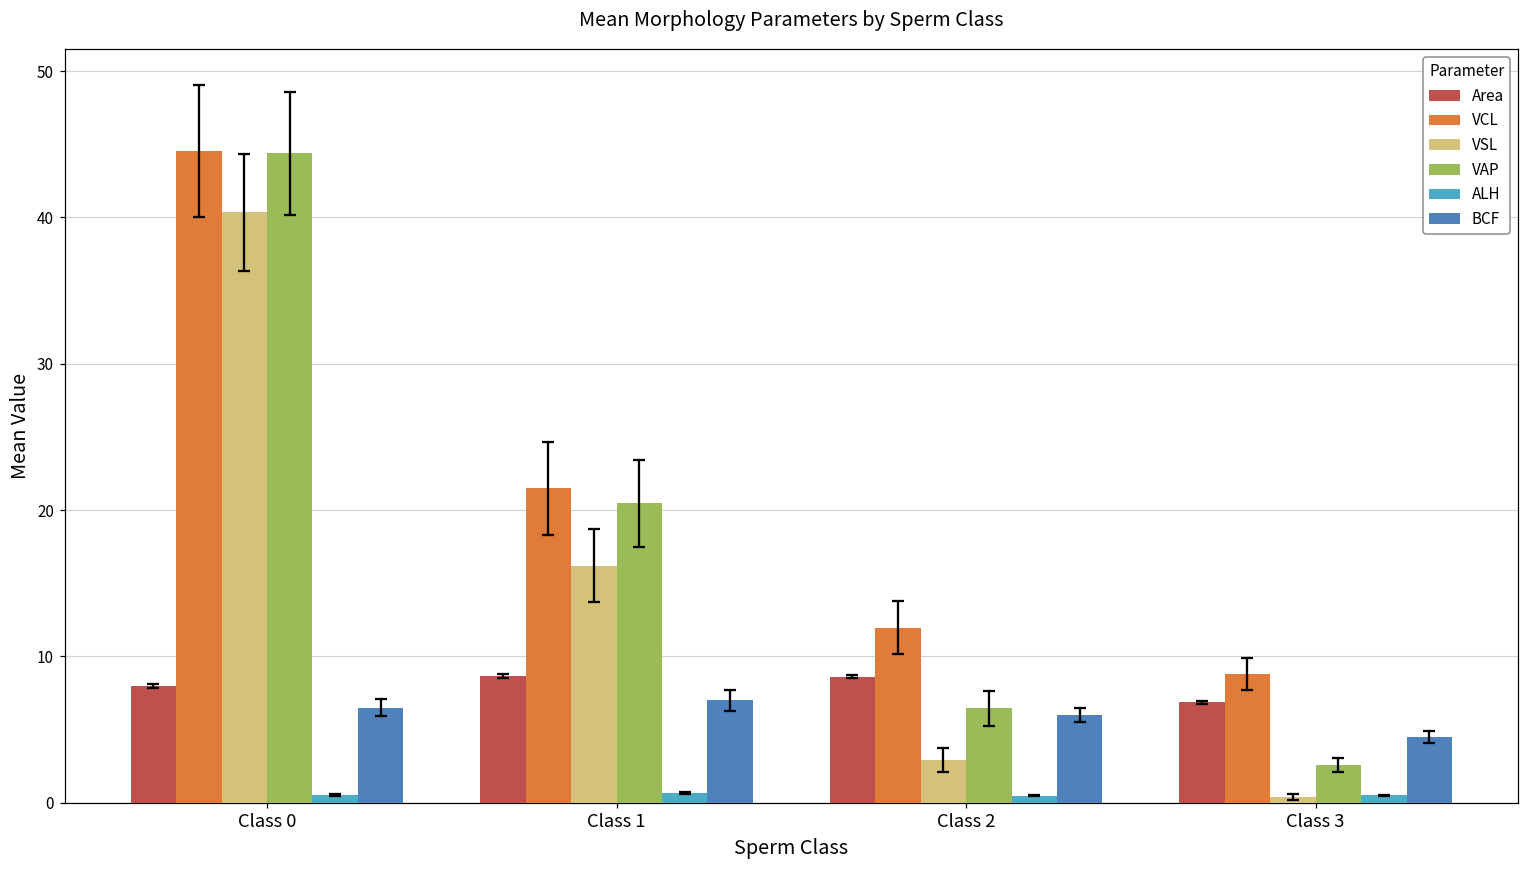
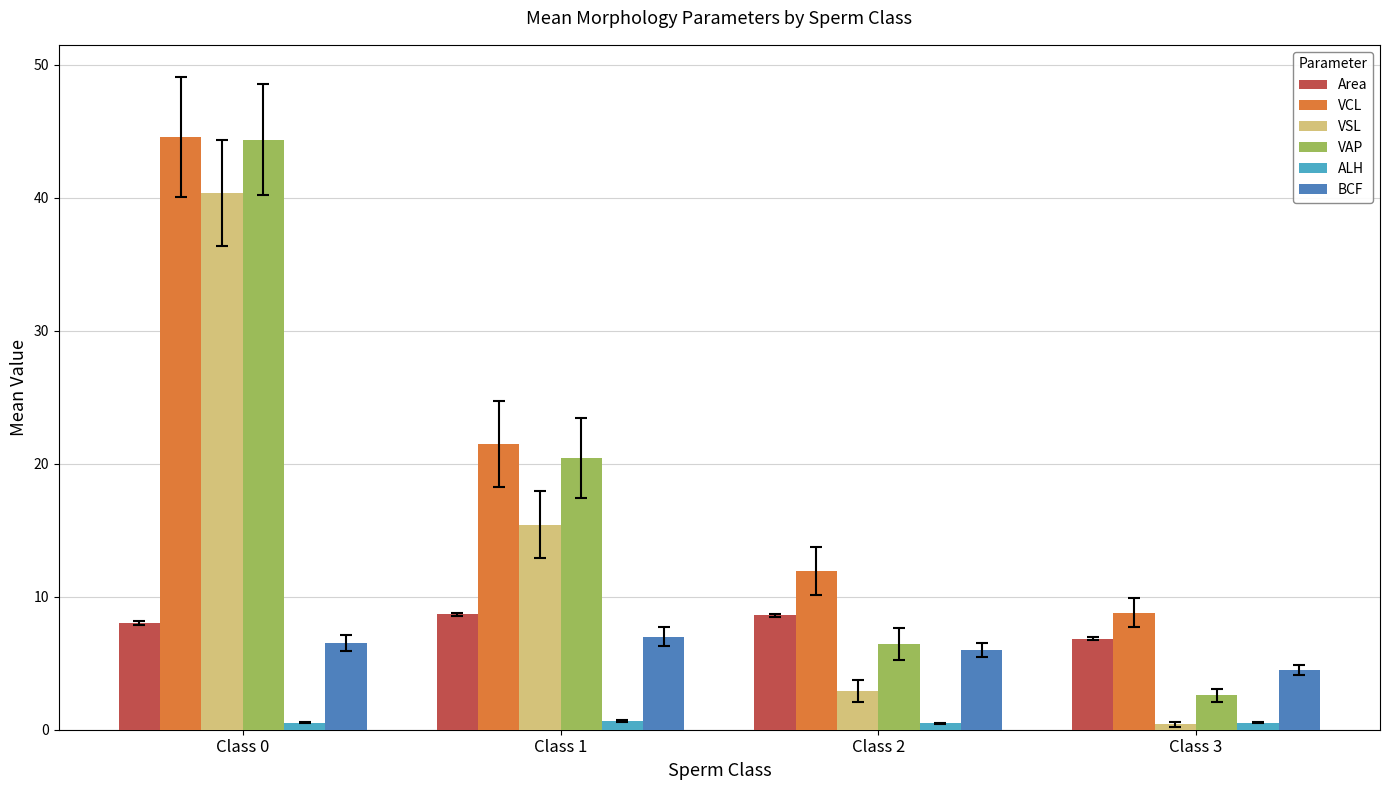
VSL, Class 1: 16.2 -> 15.4
